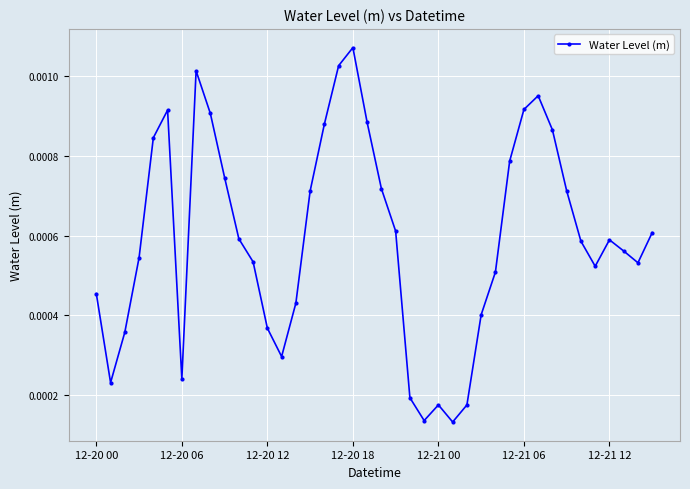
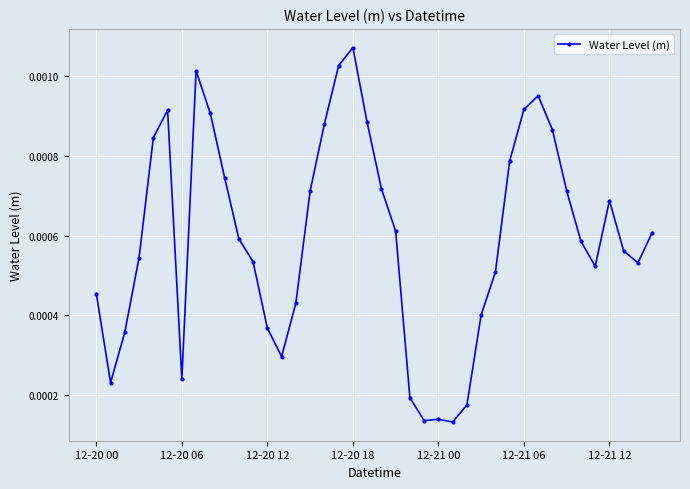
12-21 00: 0.00017 -> 0.00014
12-21 12: 0.00059 -> 0.00069
